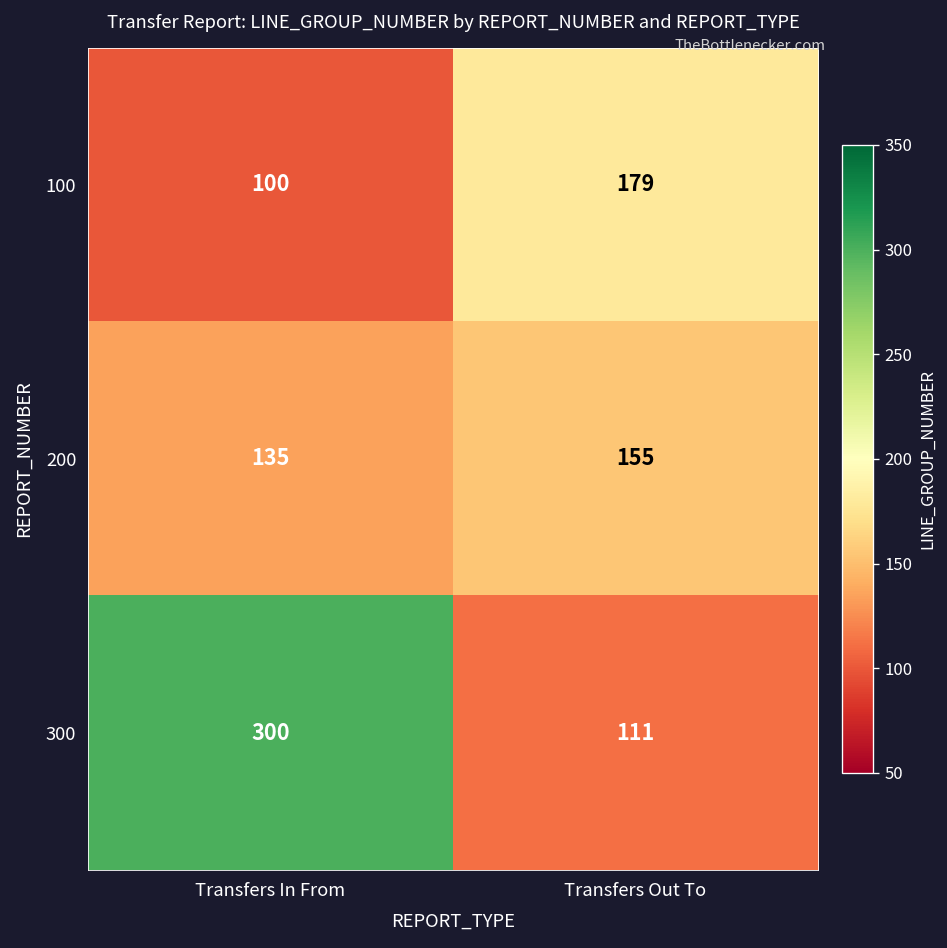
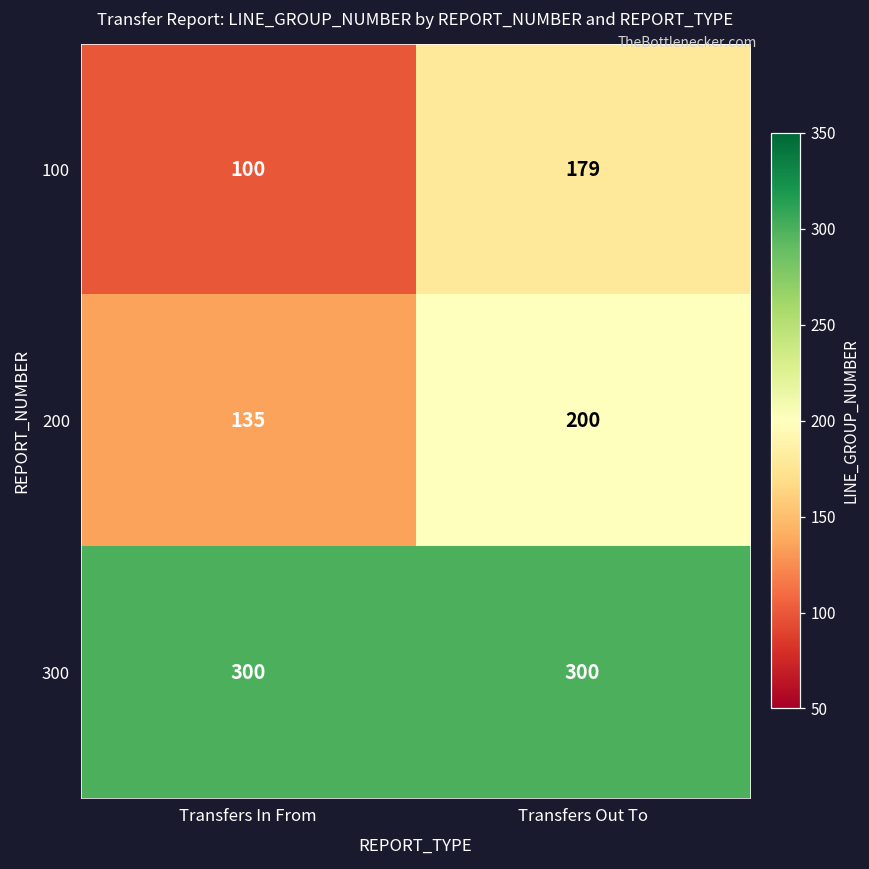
200, Transfers Out To: 155 -> 200
300, Transfers Out To: 111 -> 300
